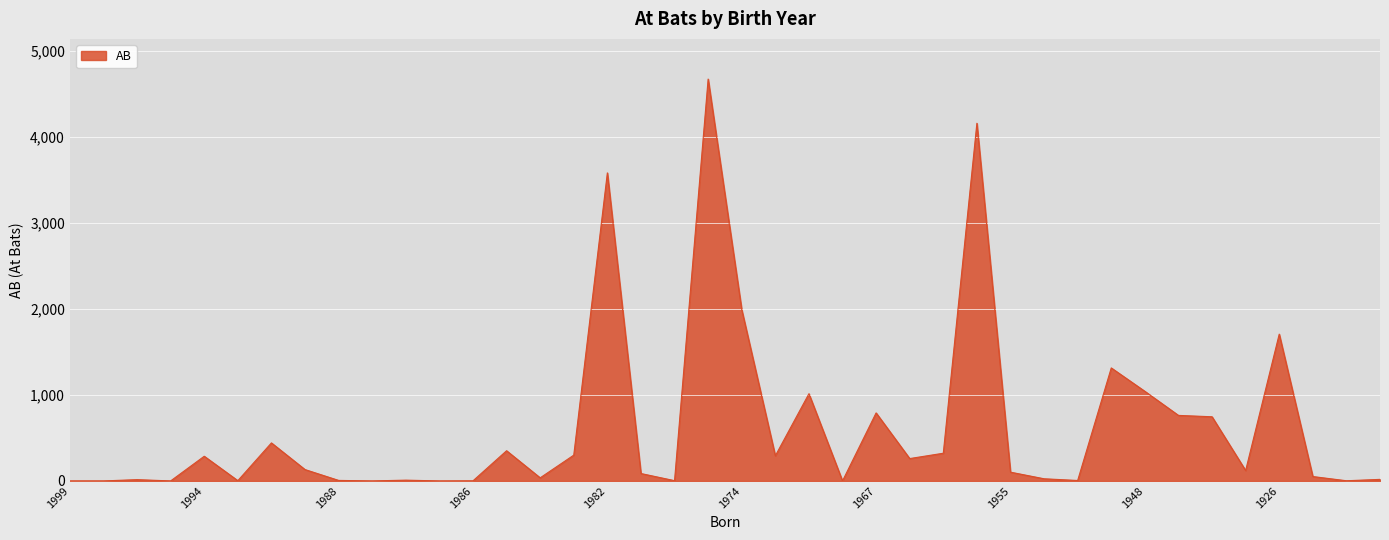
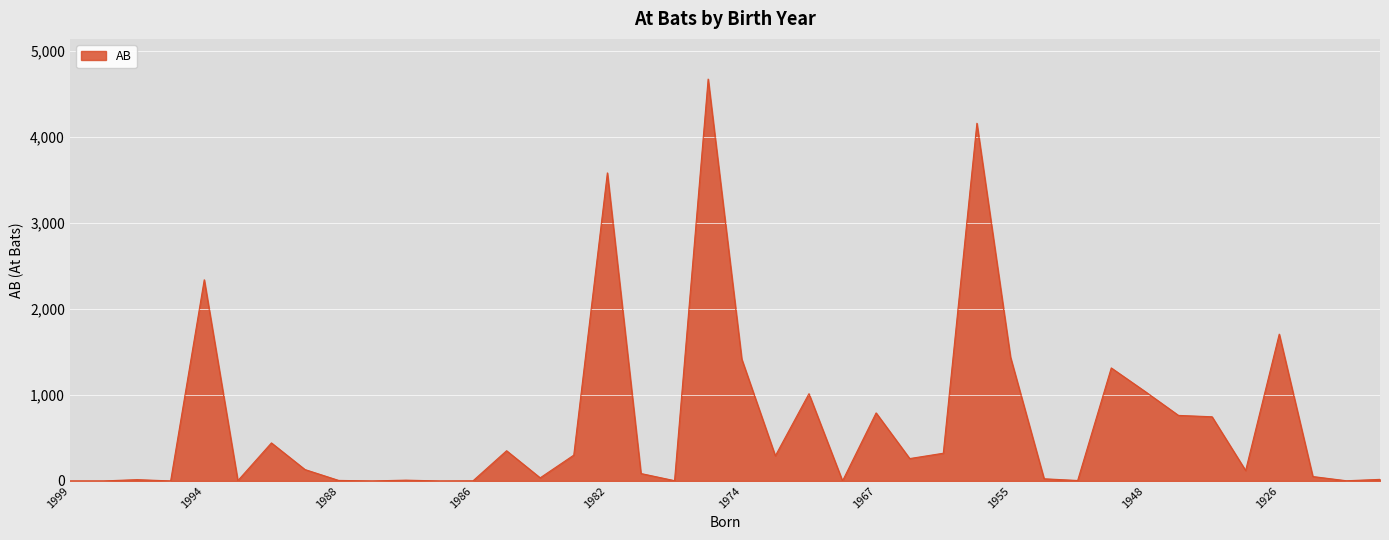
1994: 300 -> 2,300
1974: 2,000 -> 1,400
1955: 100 -> 1,400
